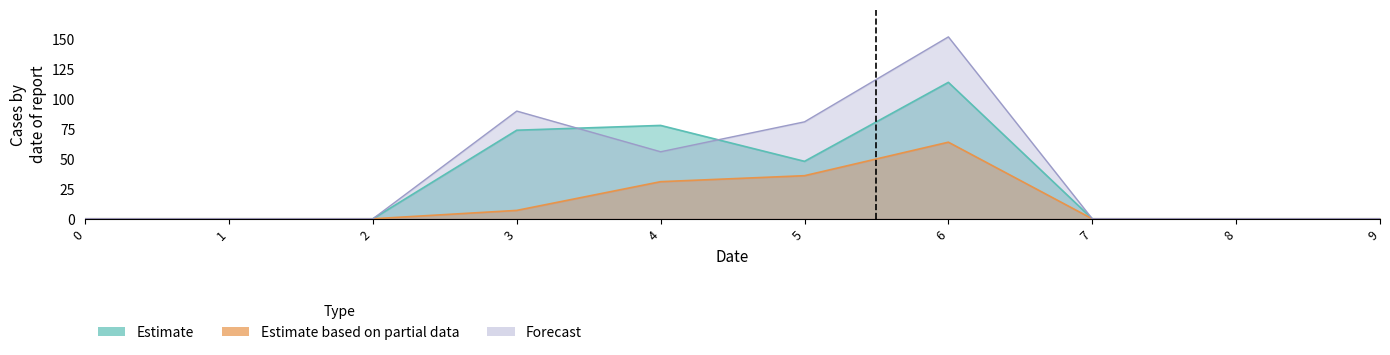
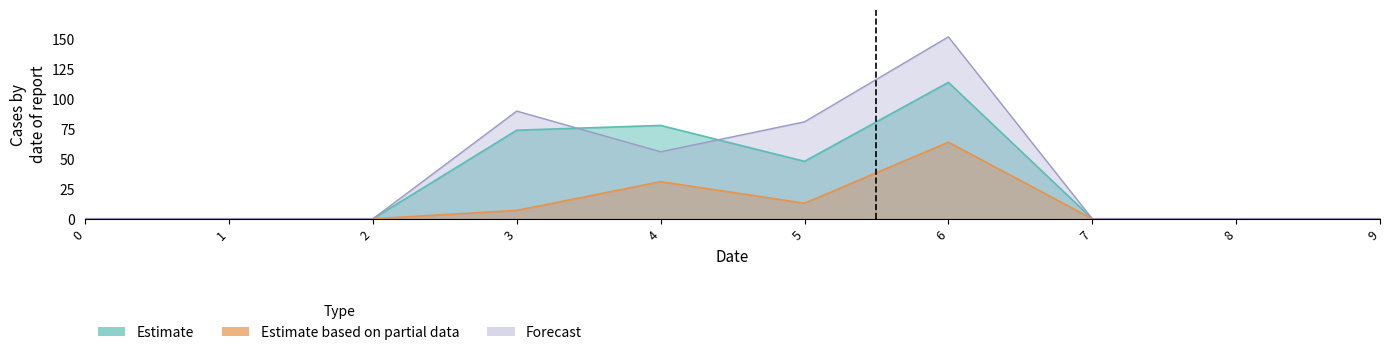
Estimate based on partial data, 5: 36 -> 13
